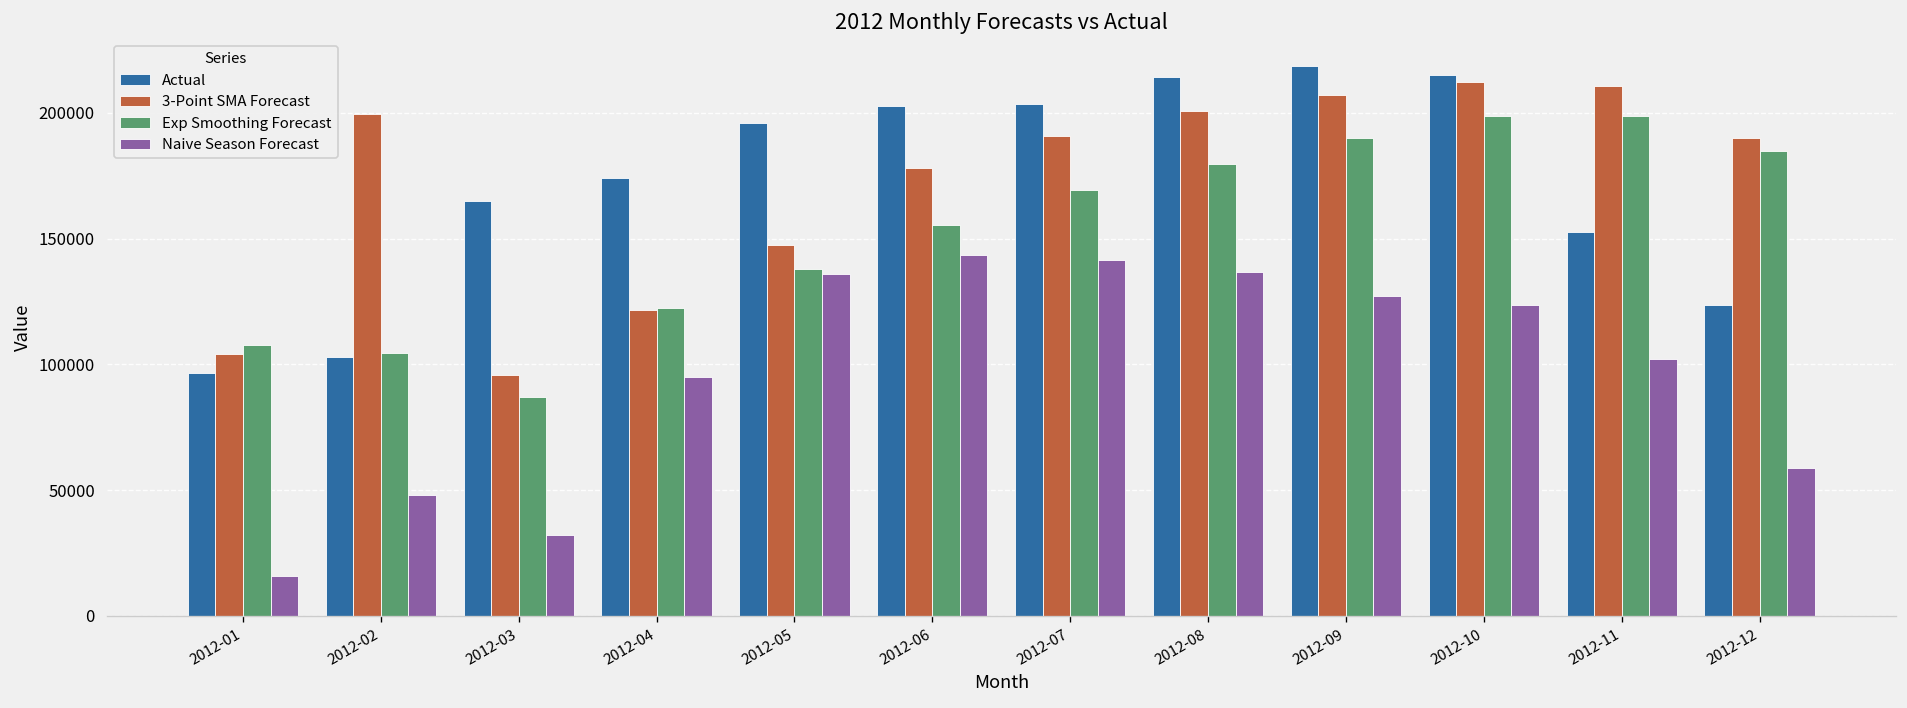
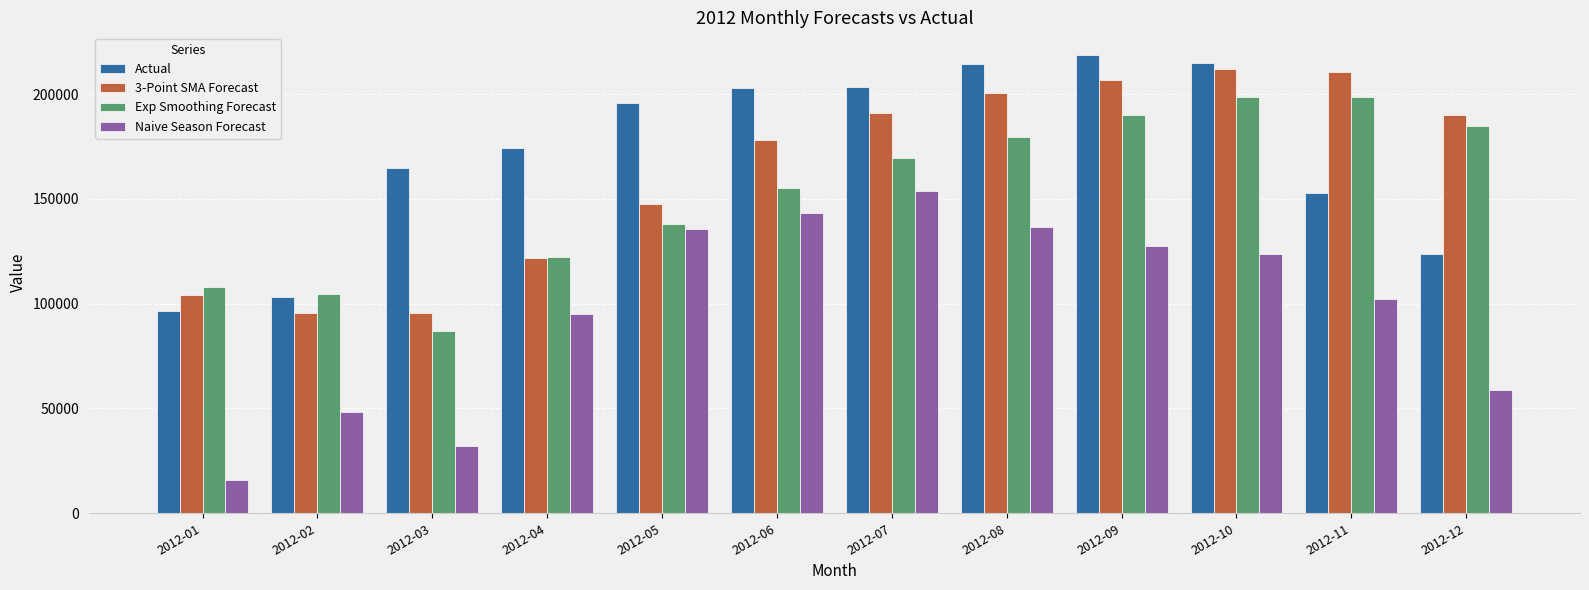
3-Point SMA Forecast, 2012-02: 199000 -> 95000
Naive Season Forecast, 2012-07: 141000 -> 154000
